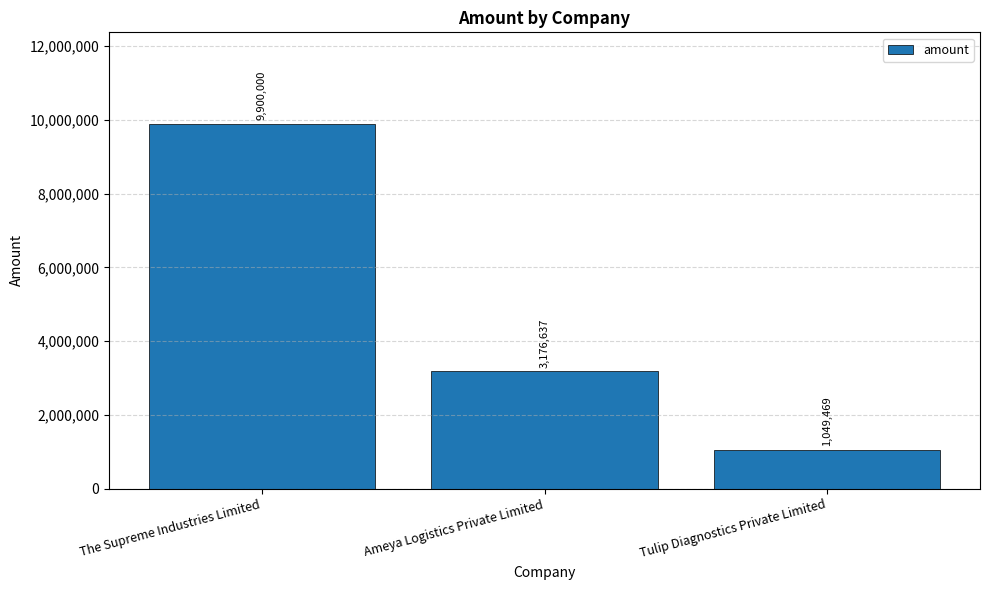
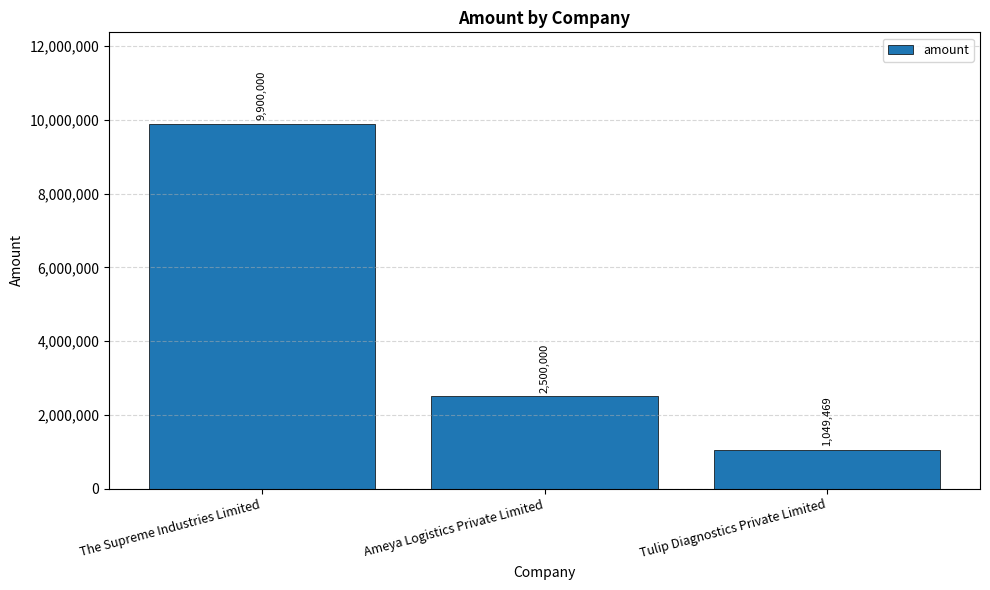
Ameya Logistics Private Limited: 3,176,637 -> 2,500,000
